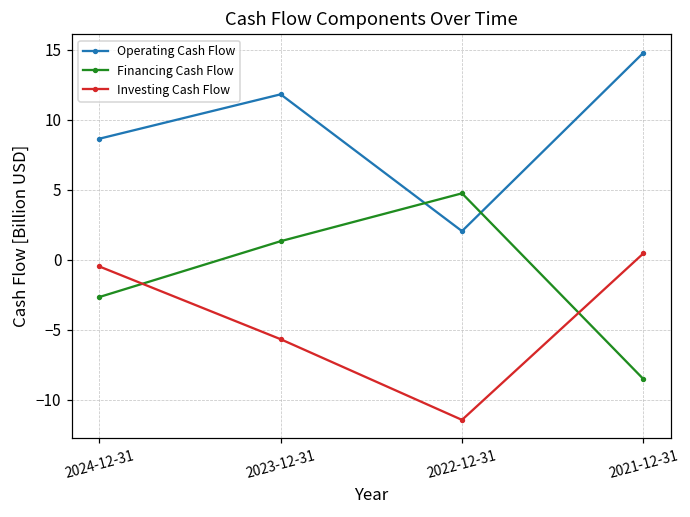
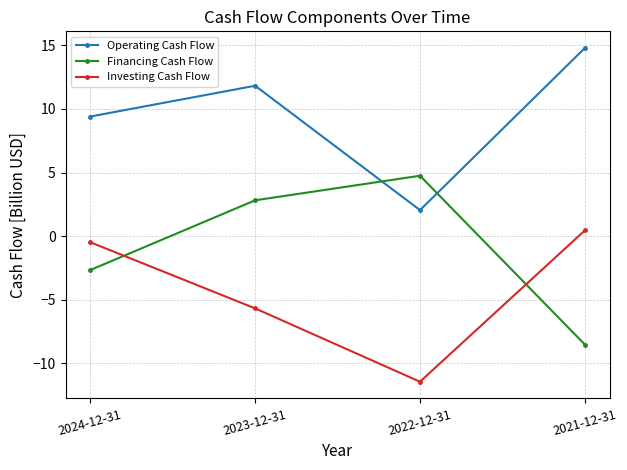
Operating Cash Flow, 2024-12-31: 8.7 -> 9.4
Financing Cash Flow, 2023-12-31: 1.3 -> 2.8
